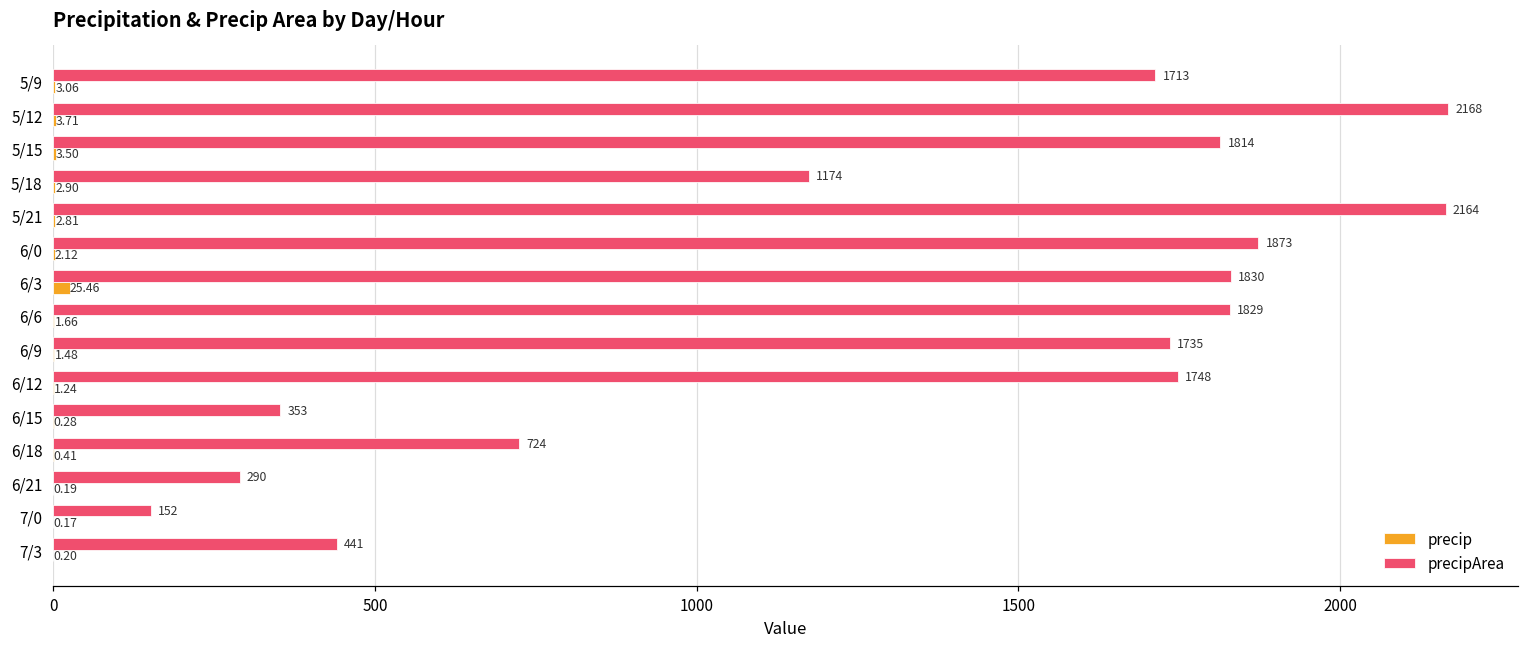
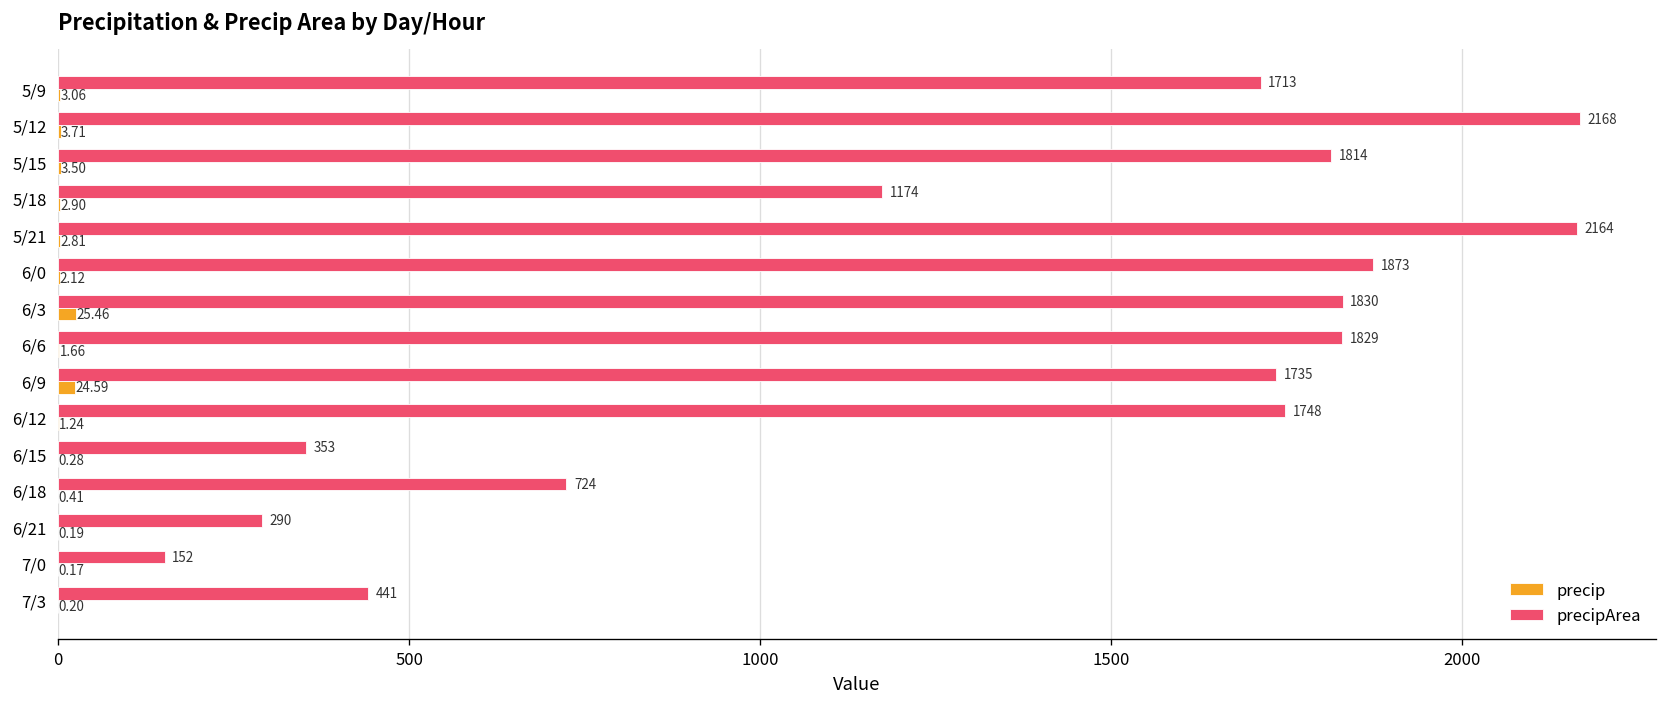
precip, 6/9: 1.48 -> 24.59
